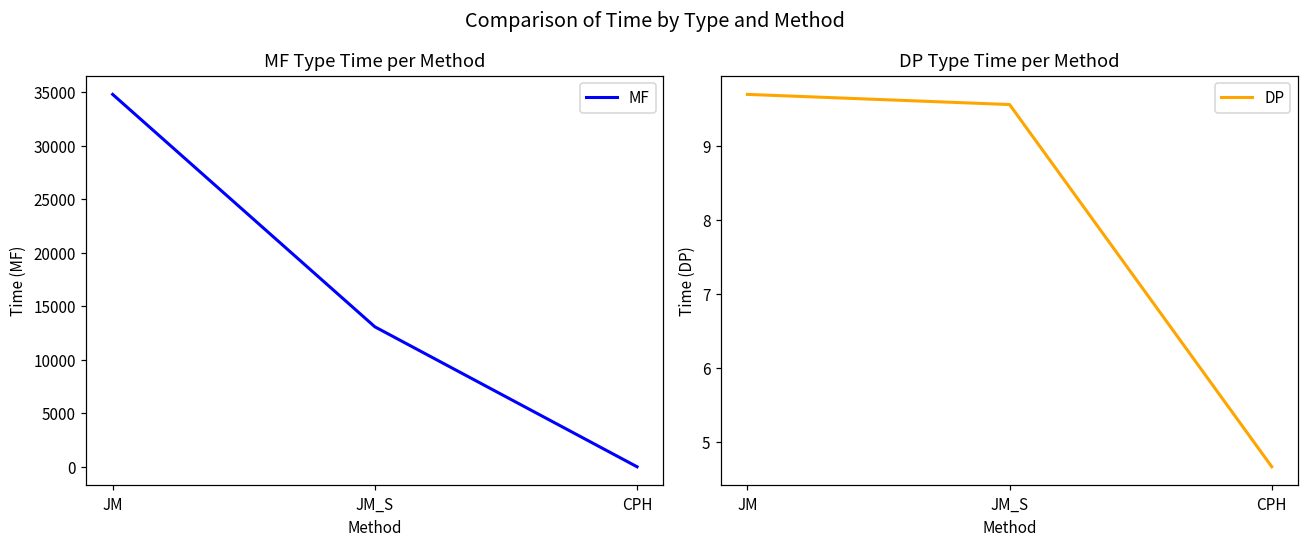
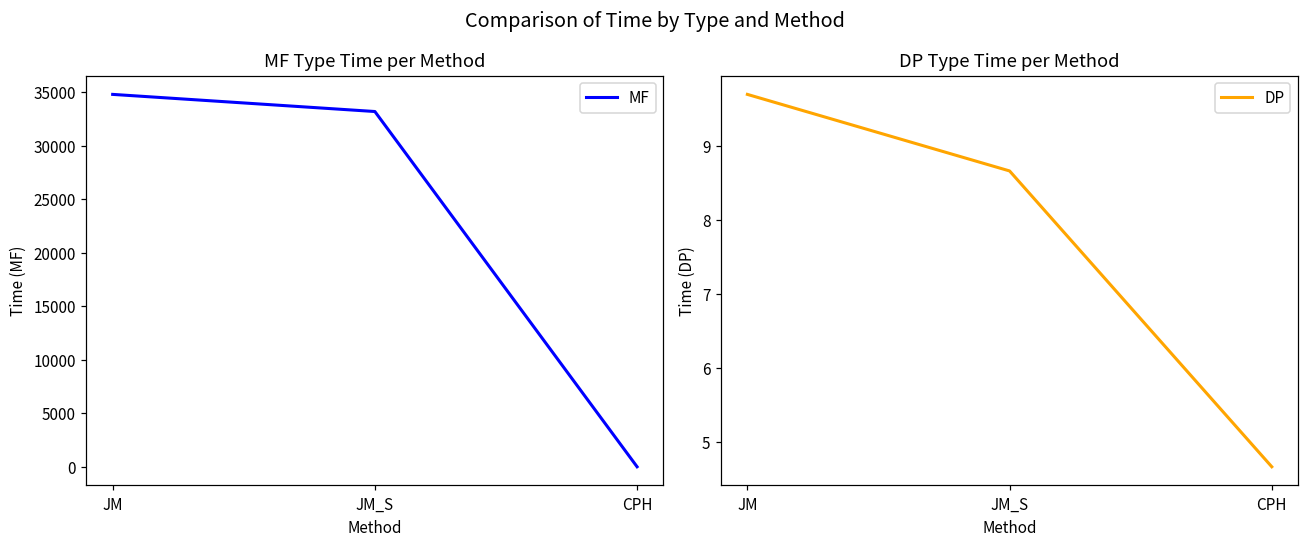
MF Type Time per Method, JM_S: 13000 -> 33000
DP Type Time per Method, JM_S: 9.6 -> 8.7
